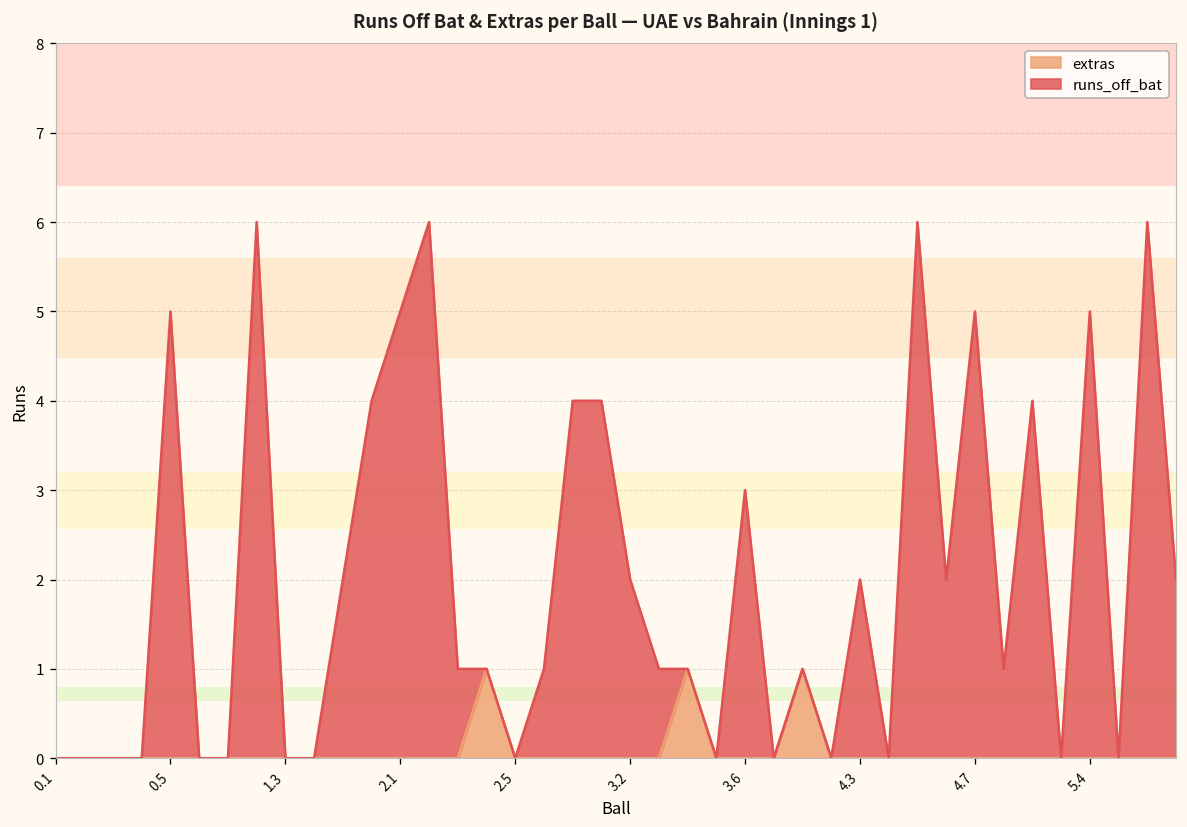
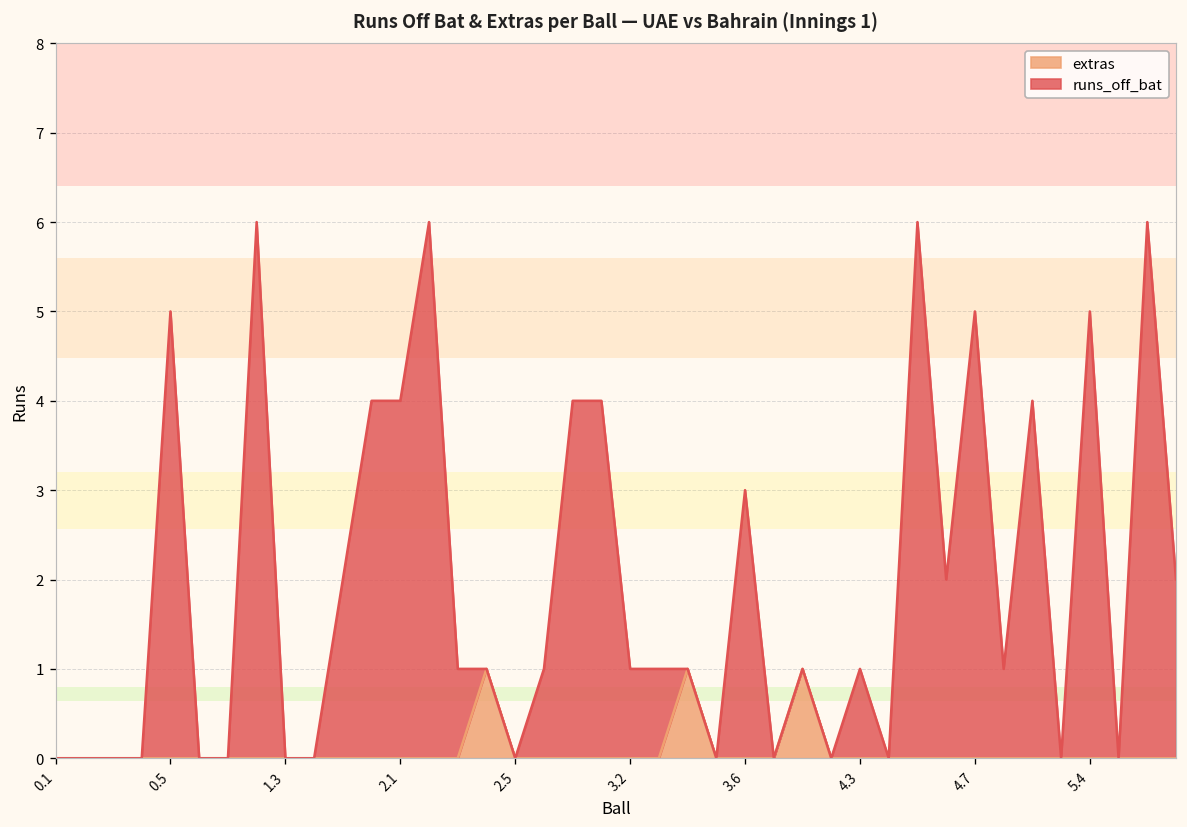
runs_off_bat, 2.1: 5 -> 4
runs_off_bat, 3.2: 2 -> 1
runs_off_bat, 4.3: 2 -> 1
